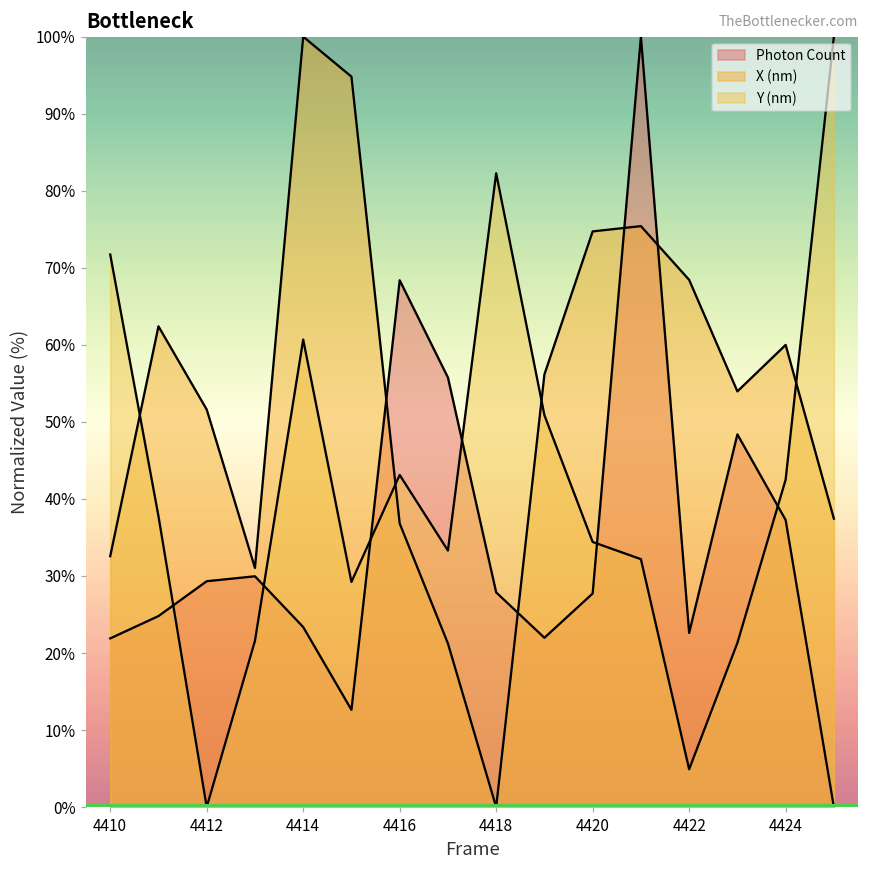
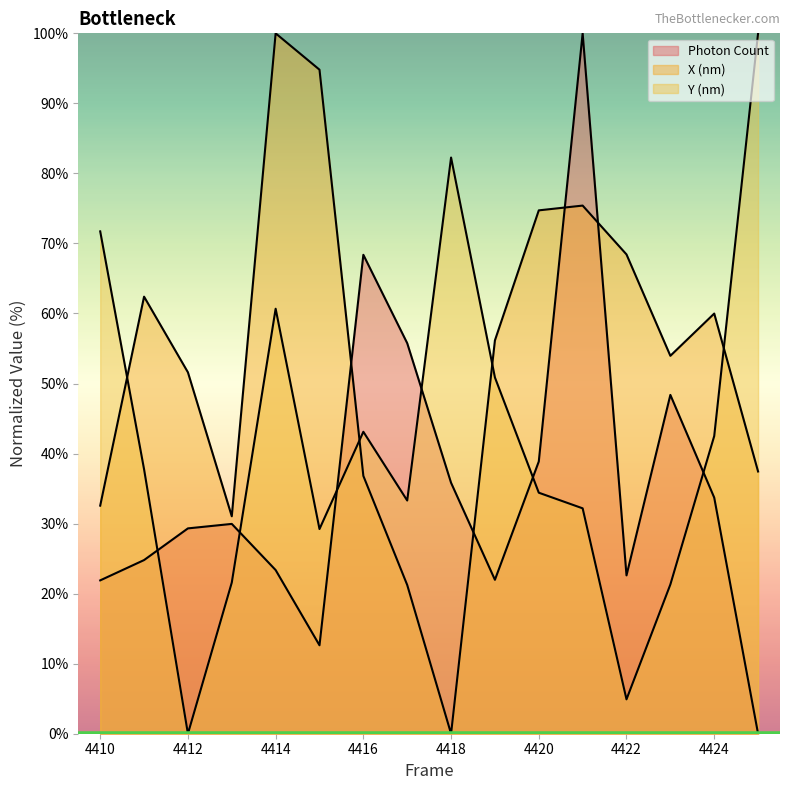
Photon Count, 4418: 28% -> 36%
Photon Count, 4420: 28% -> 39%
Photon Count, 4424: 37% -> 34%
